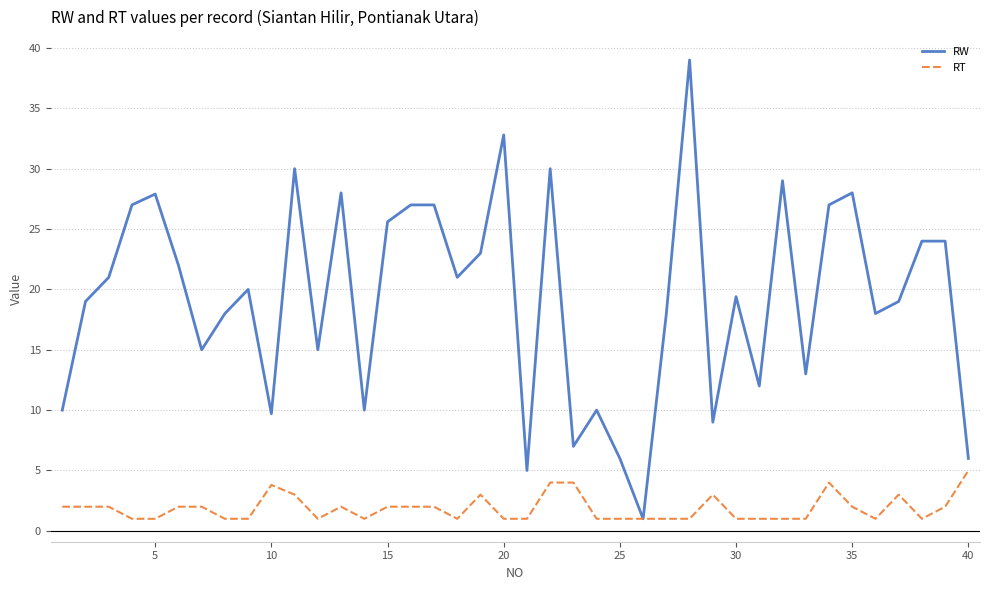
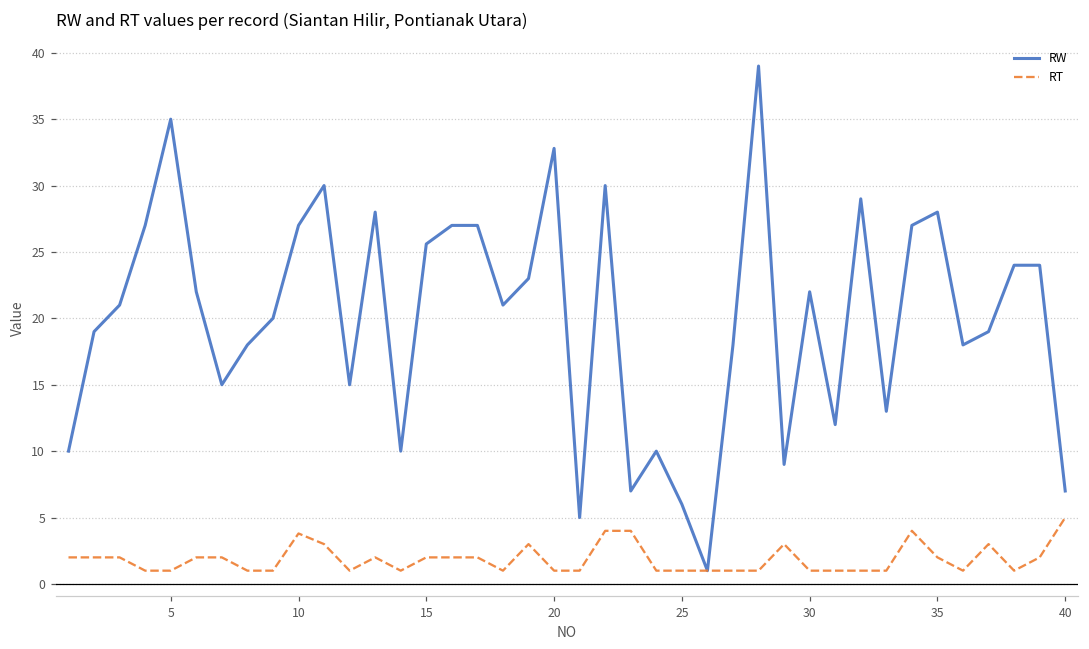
RW, 5: 27.9 -> 35.0
RW, 10: 9.7 -> 27.0
RW, 30: 19.4 -> 22.0
RW, 40: 6 -> 7
